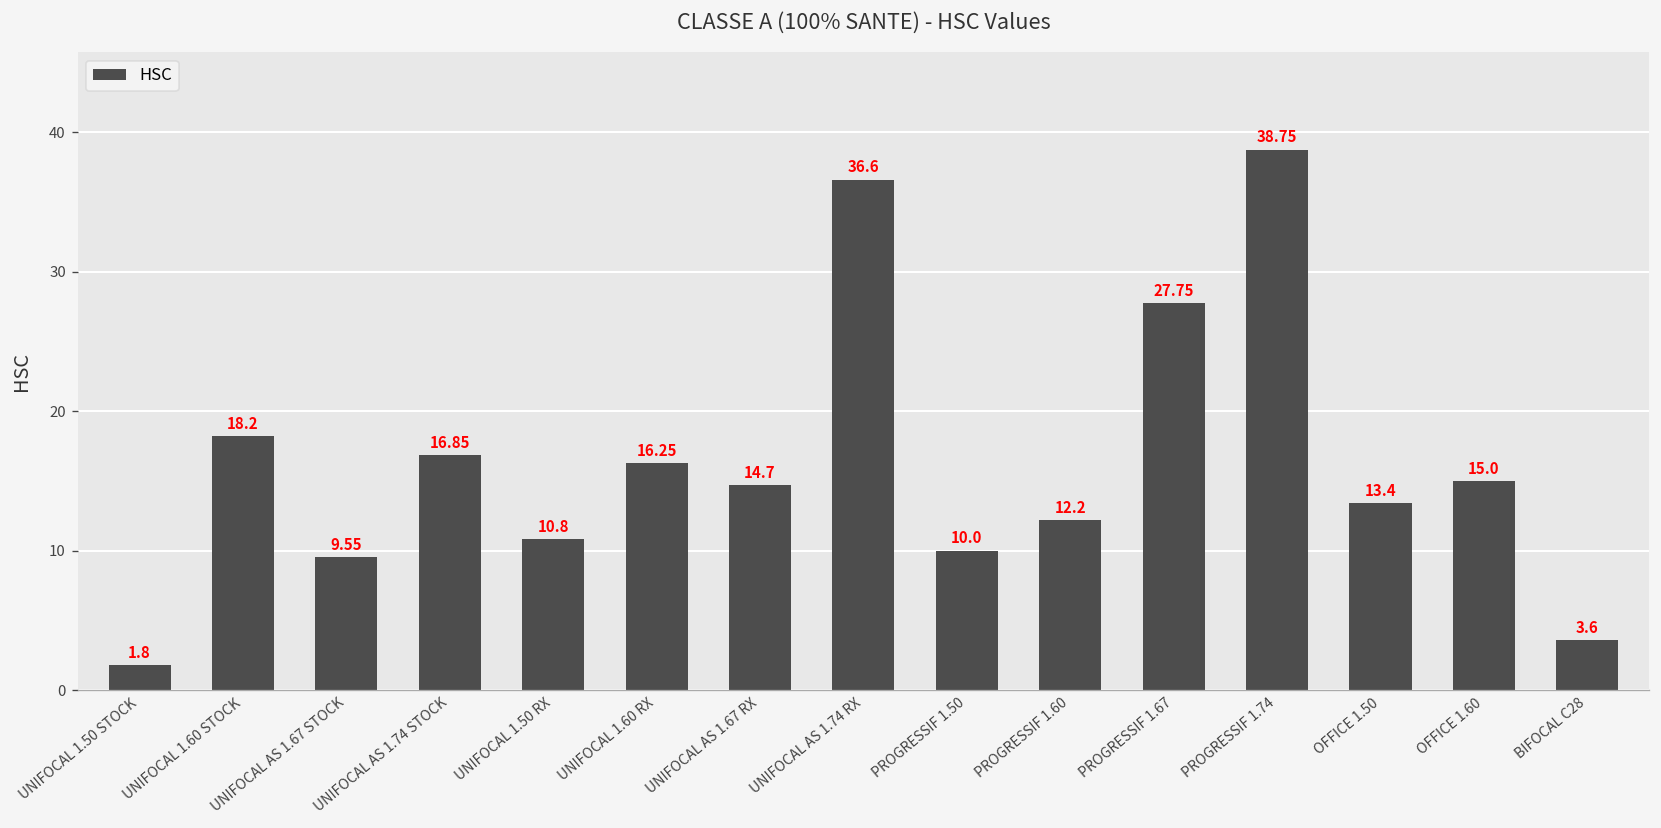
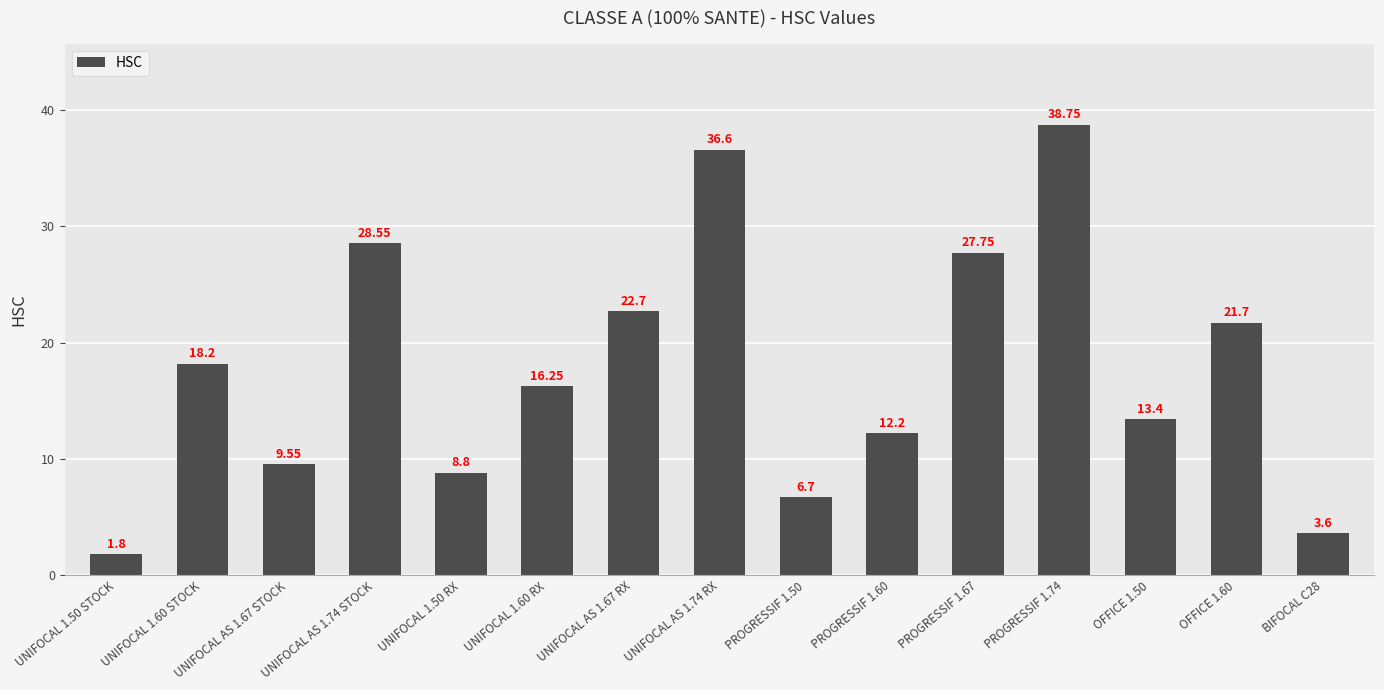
UNIFOCAL AS 1.74 STOCK: 16.85 -> 28.55
UNIFOCAL 1.50 RX: 10.8 -> 8.8
UNIFOCAL AS 1.67 RX: 14.7 -> 22.7
PROGRESSIF 1.50: 10.0 -> 6.7
OFFICE 1.60: 15.0 -> 21.7
